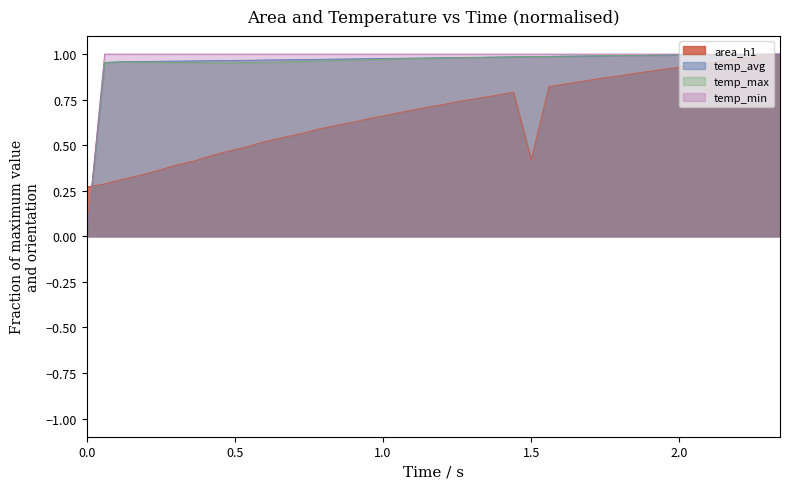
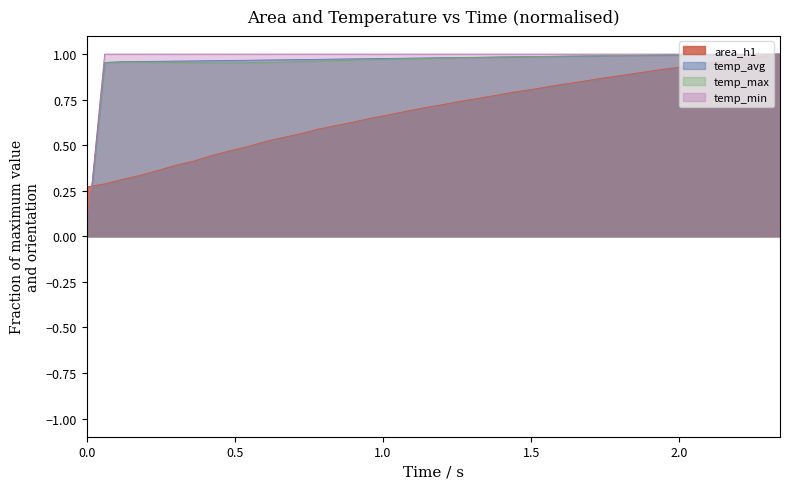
area_h1, 1.5: 0.42 -> 0.81
